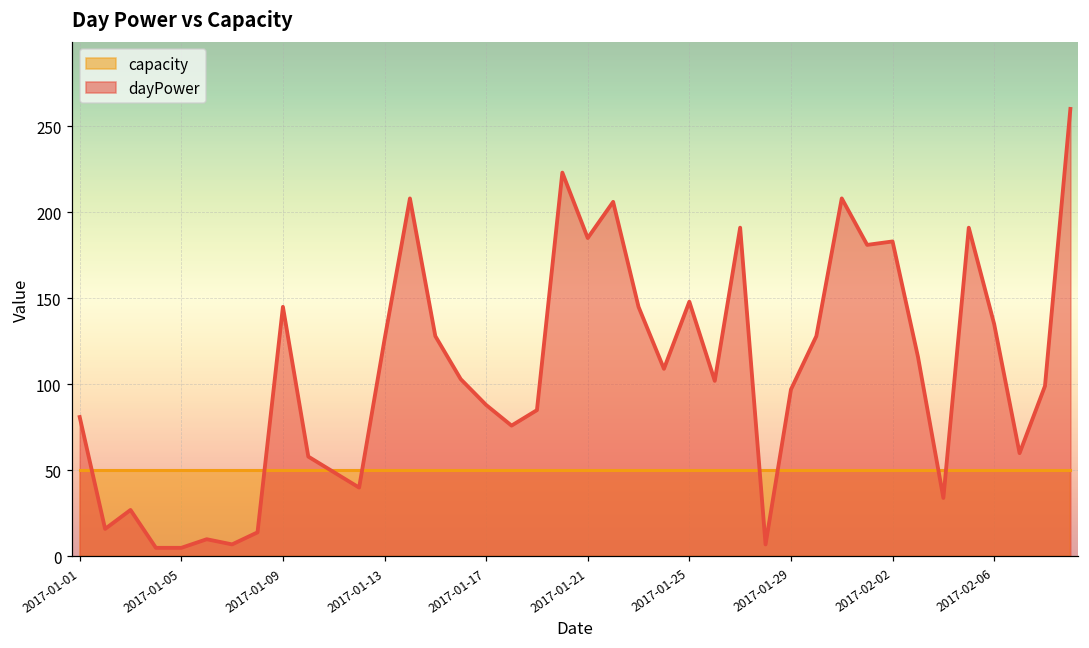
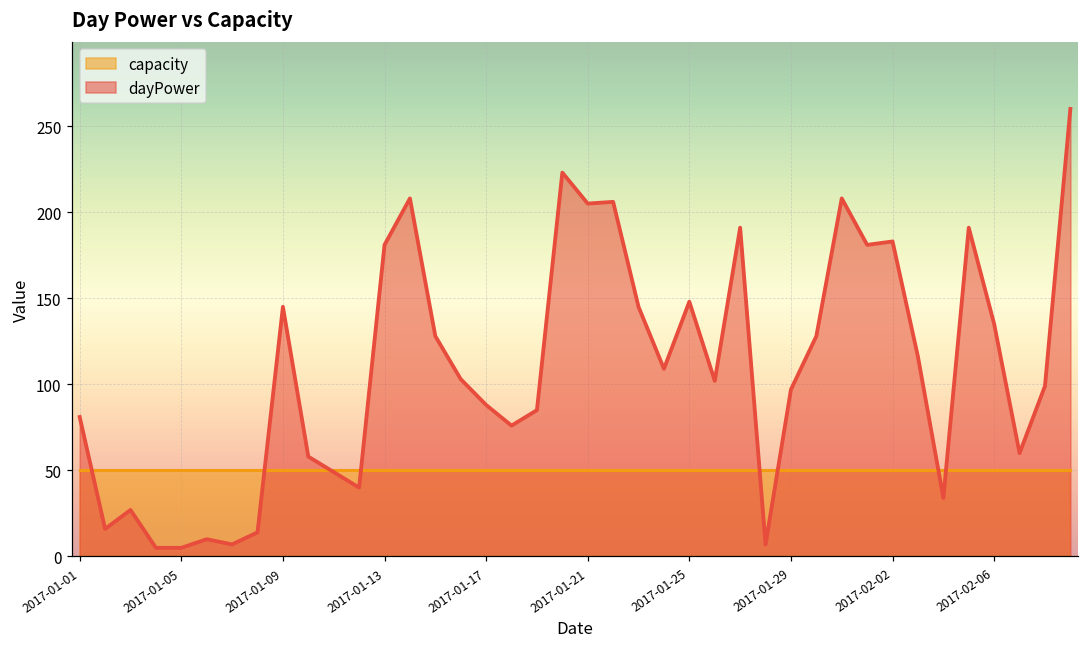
dayPower, 2017-01-13: 126 -> 181
dayPower, 2017-01-21: 185 -> 205
